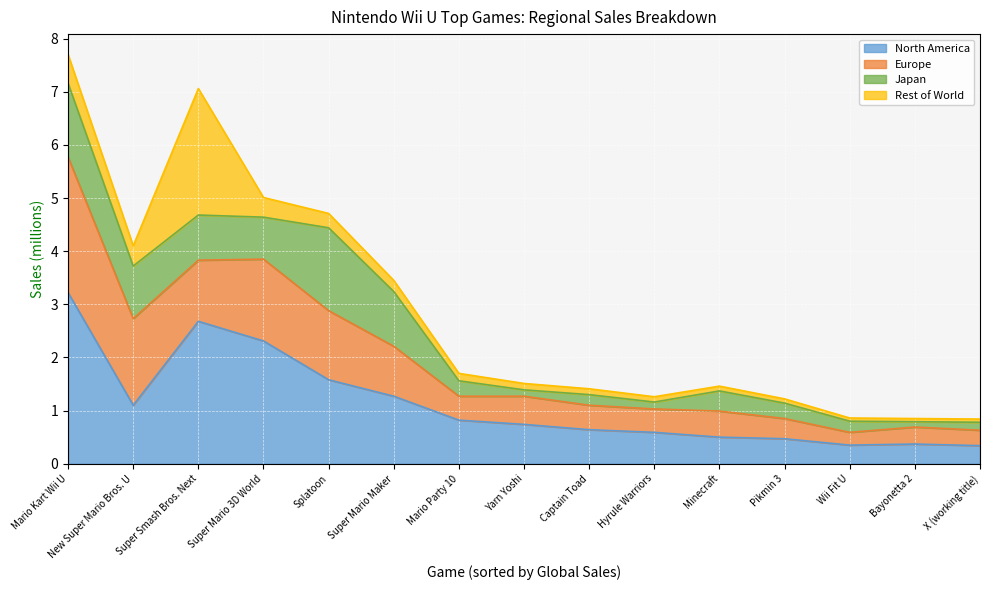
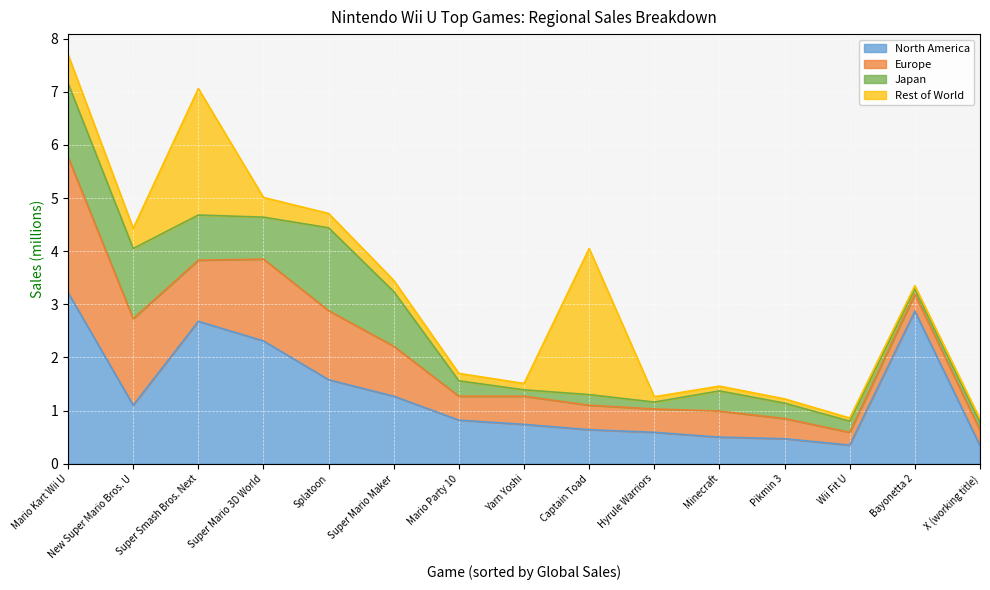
Japan, New Super Mario Bros. U: 1.0 -> 1.3
Rest of World, Captain Toad: 0.1 -> 2.8
North America, Bayonetta 2: 0.4 -> 2.9
